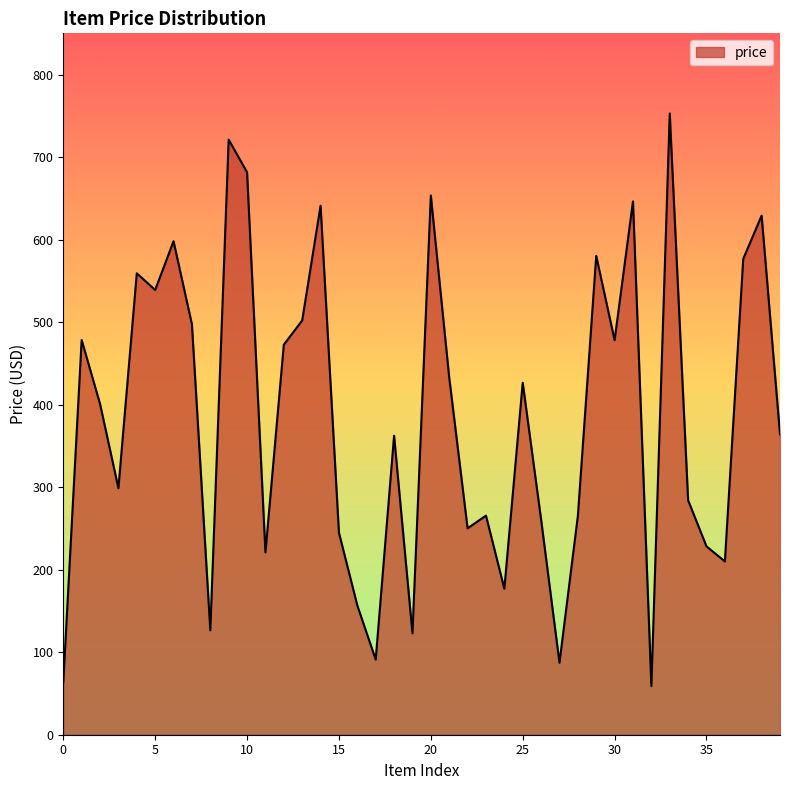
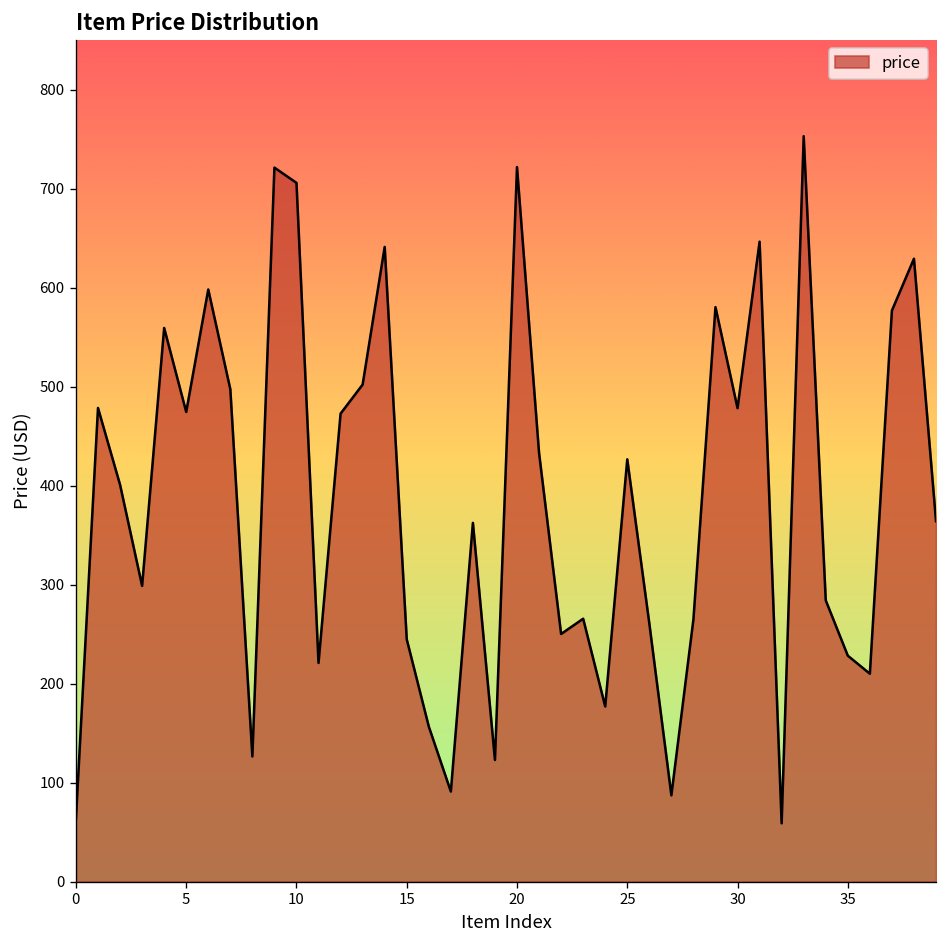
5: 540 -> 470
10: 680 -> 710
20: 650 -> 720
